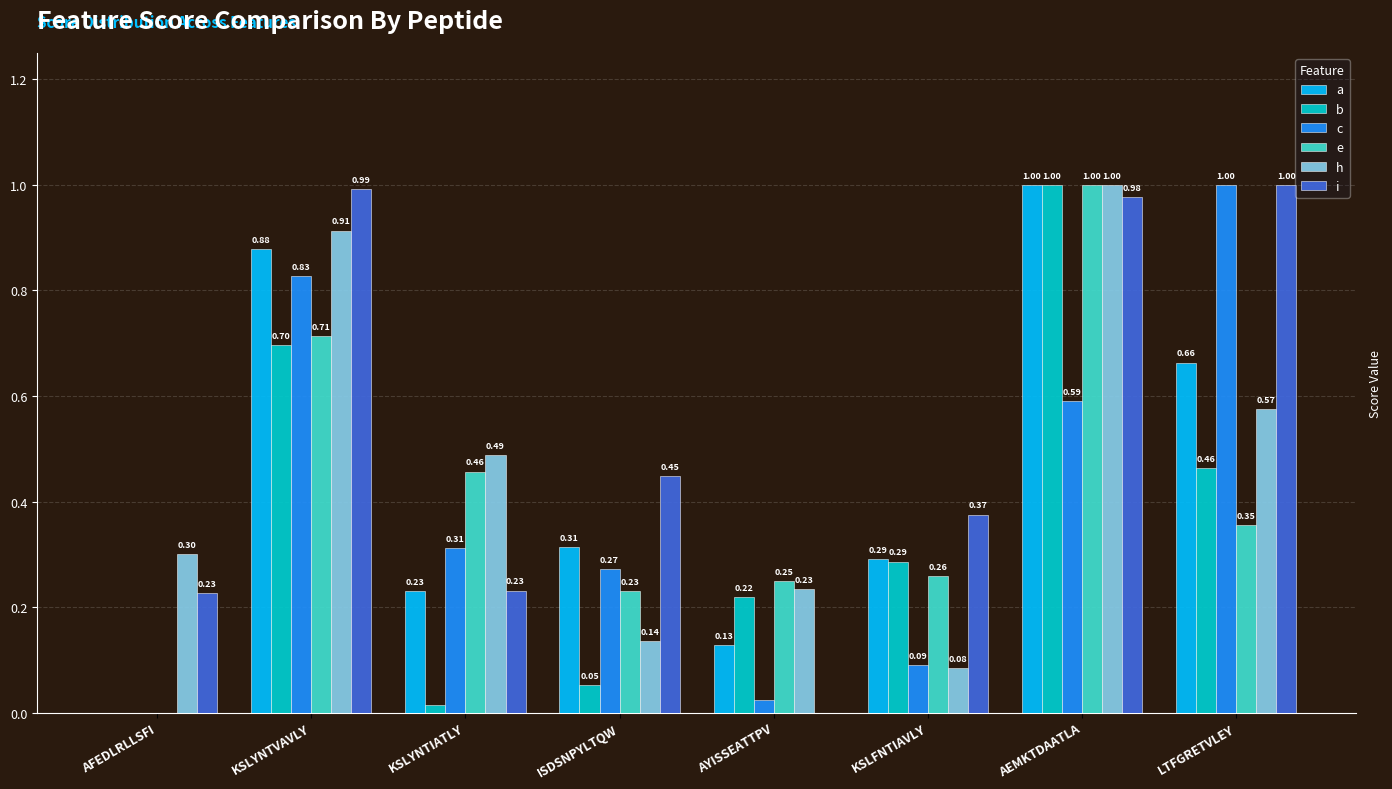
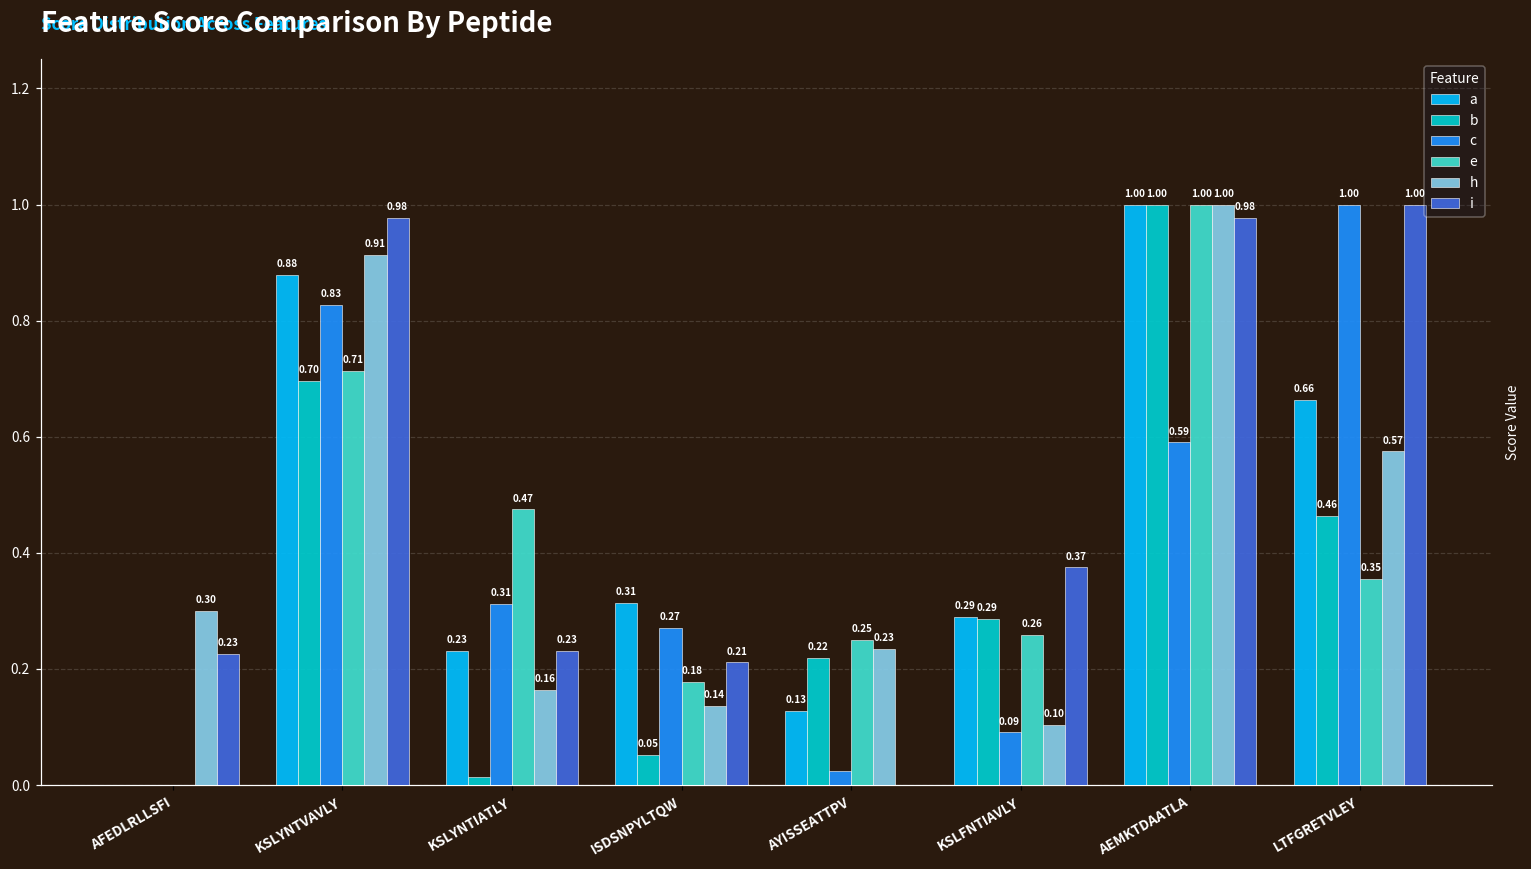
i, KSLYNTVAVLY: 0.99 -> 0.98
e, KSLYNTIATLY: 0.46 -> 0.47
h, KSLYNTIATLY: 0.49 -> 0.16
e, ISDSNPYLTQW: 0.23 -> 0.18
i, ISDSNPYLTQW: 0.45 -> 0.21
h, KSLFNTIAVLY: 0.08 -> 0.10
